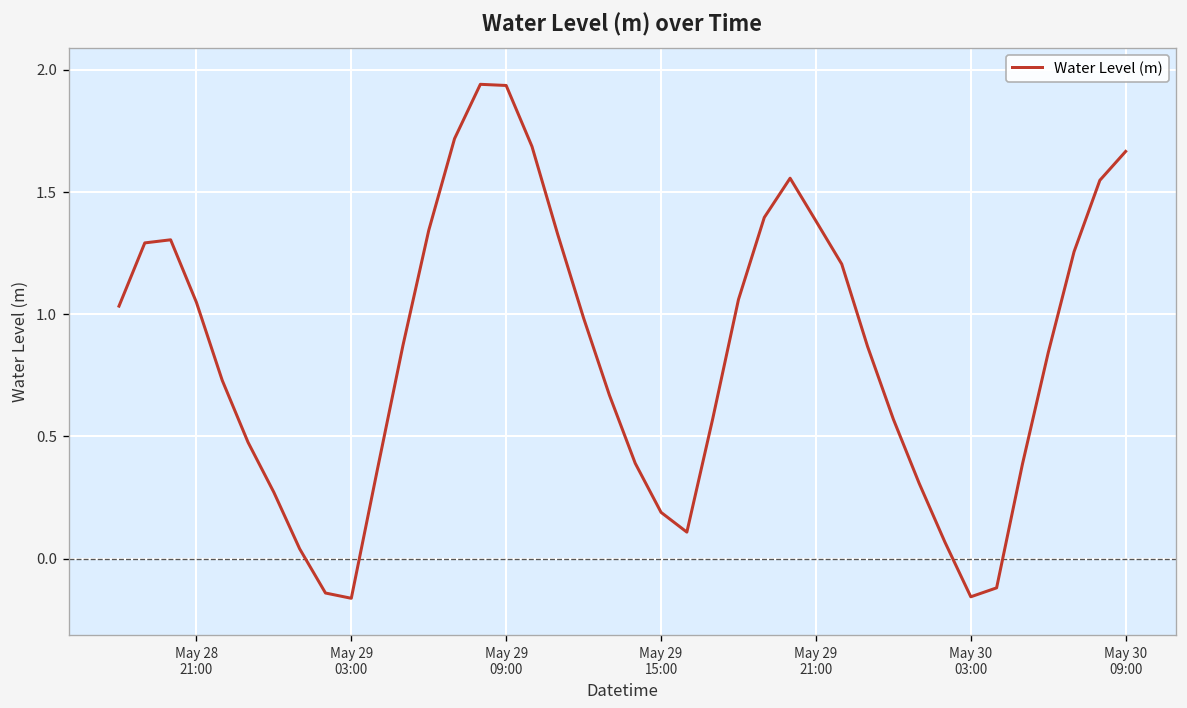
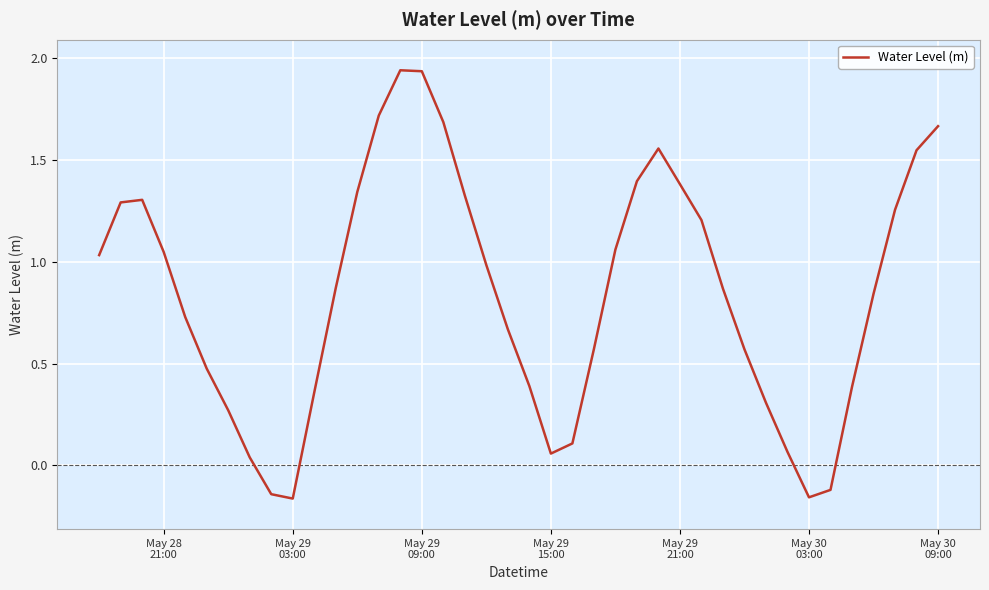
May 29 15:00: 0.19 -> 0.06
